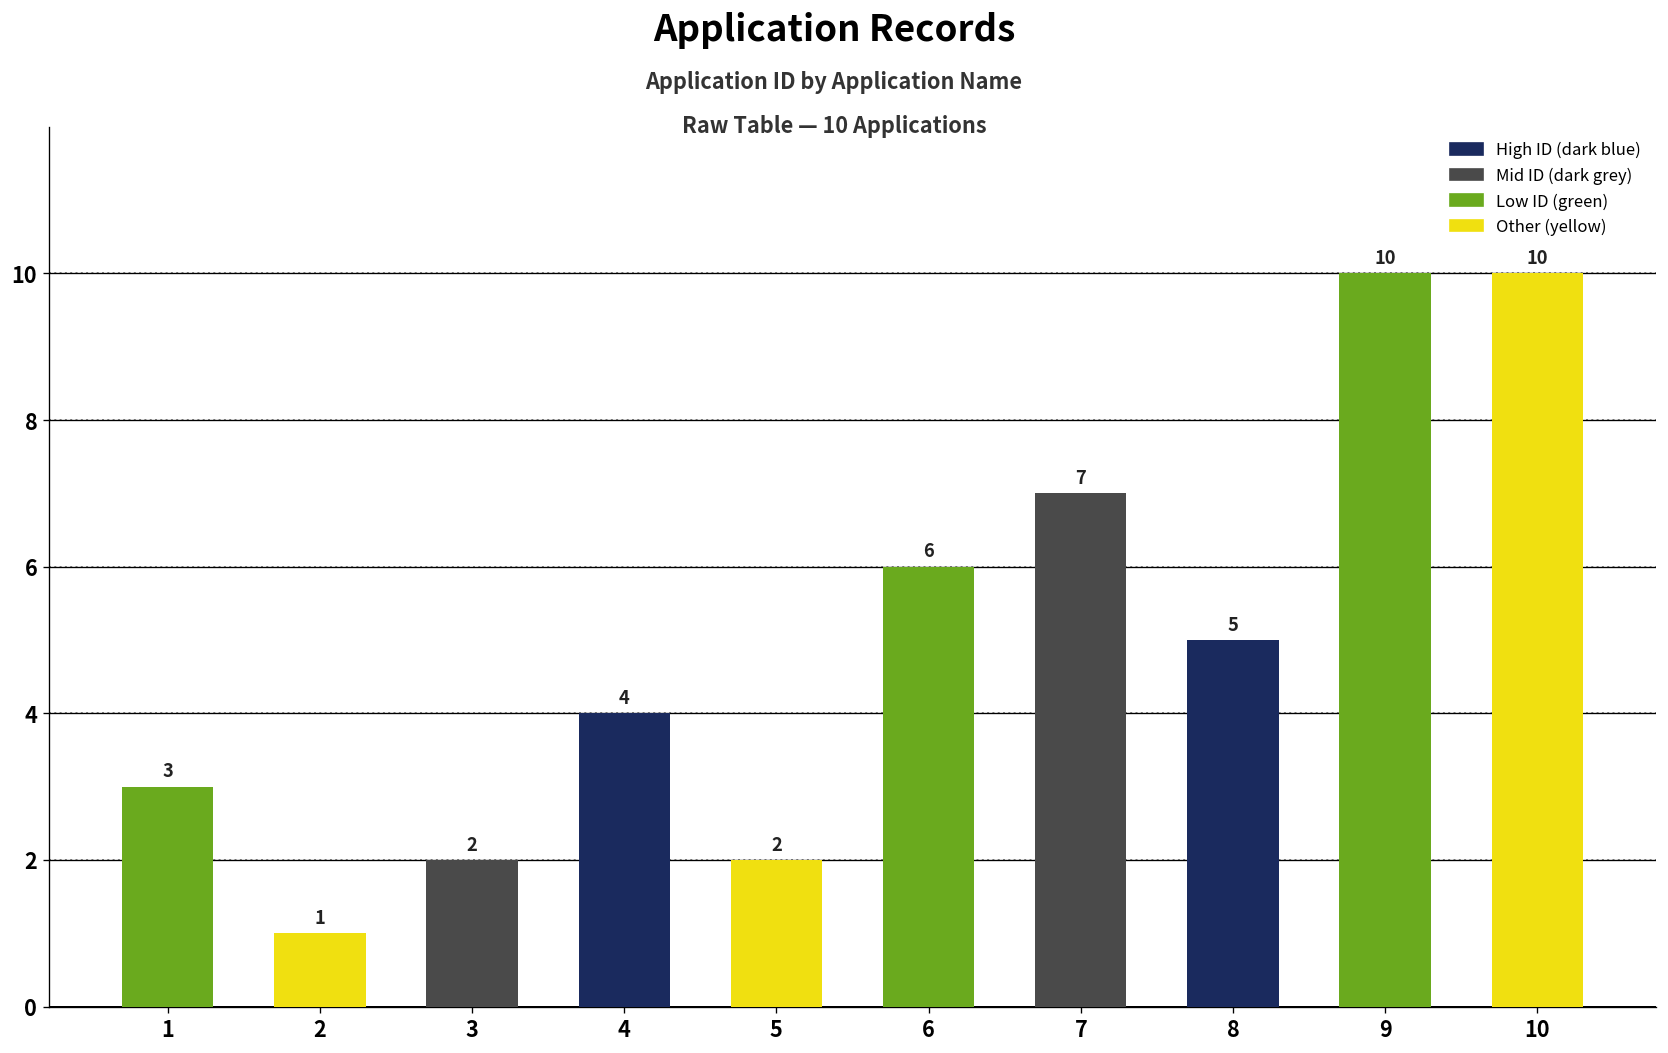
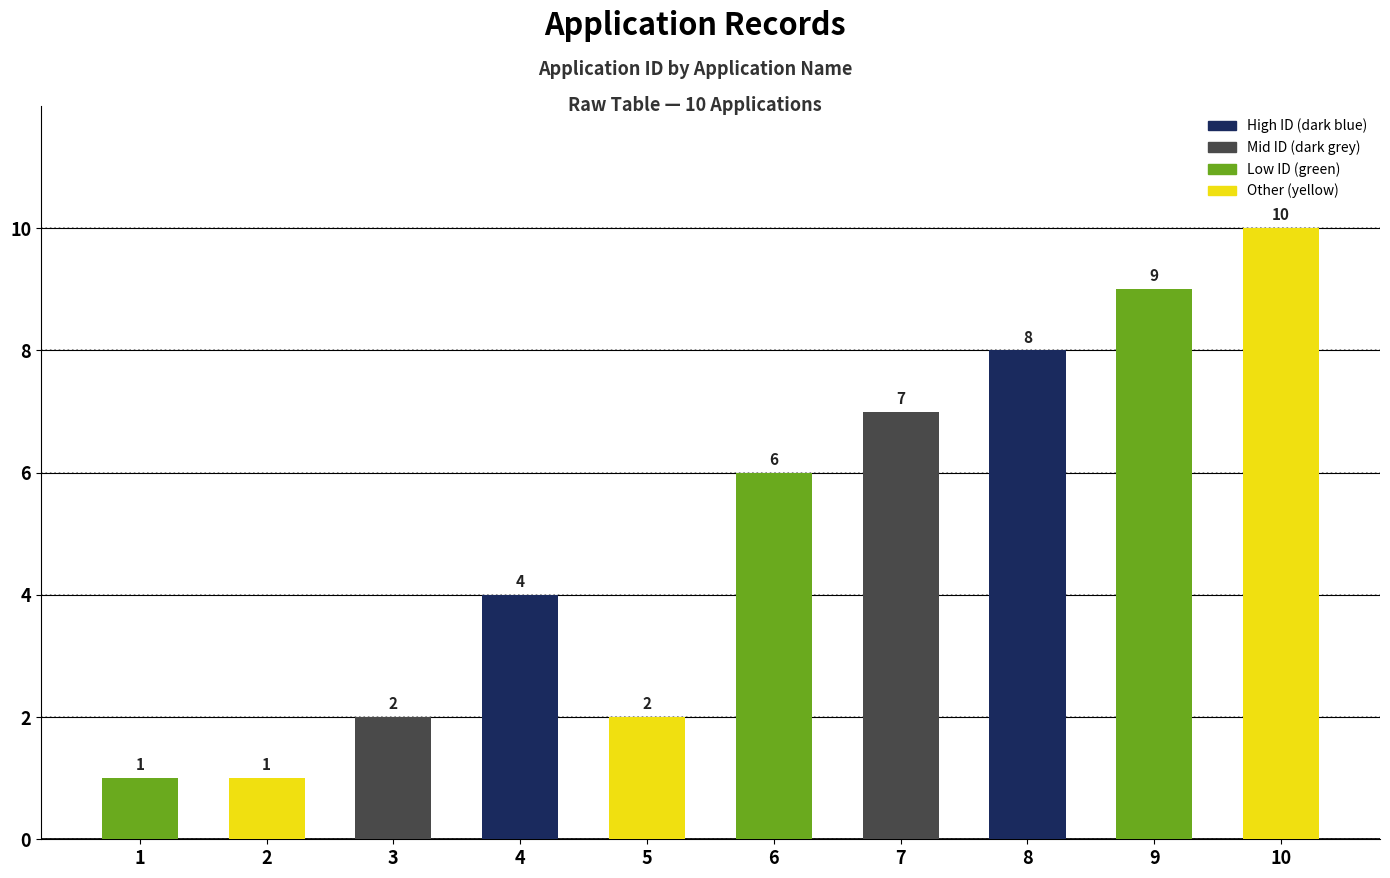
1: 3 -> 1
8: 5 -> 8
9: 10 -> 9
